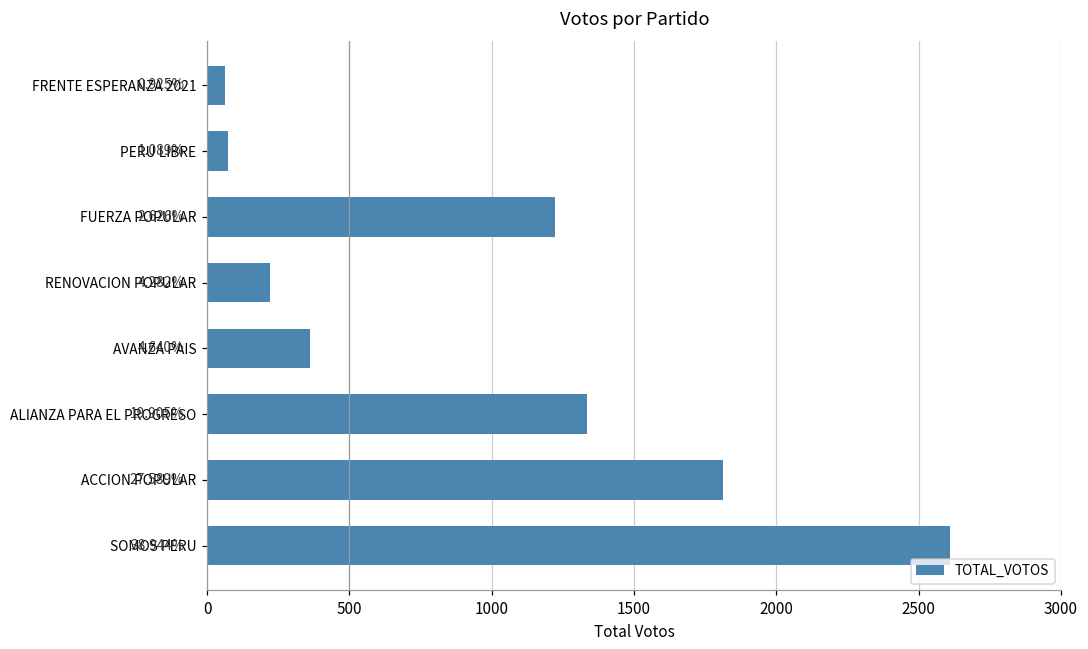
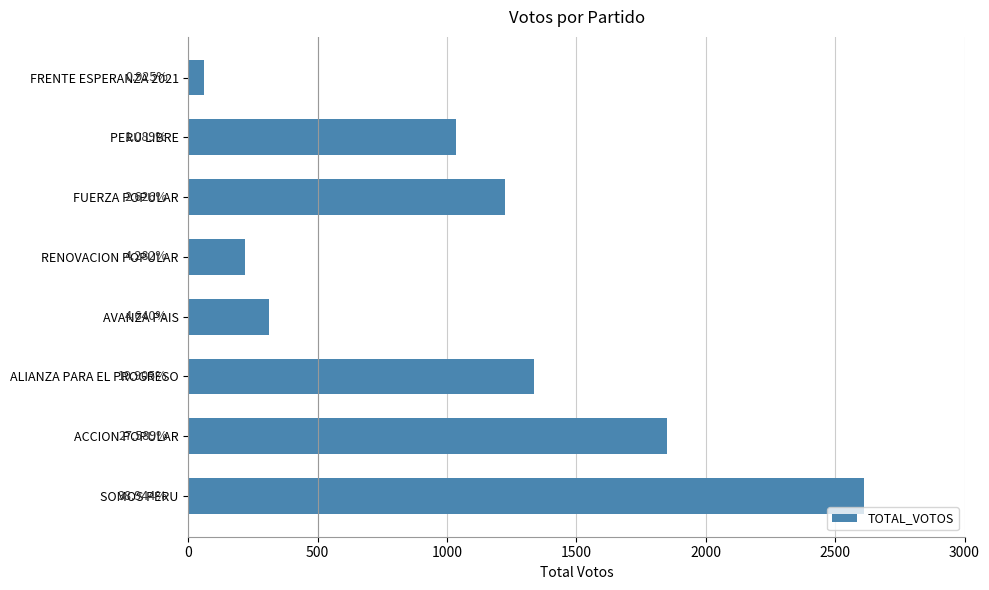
PERU LIBRE: 70 -> 1030
AVANZA PAIS: 360 -> 310
ACCION POPULAR: 1810 -> 1850
